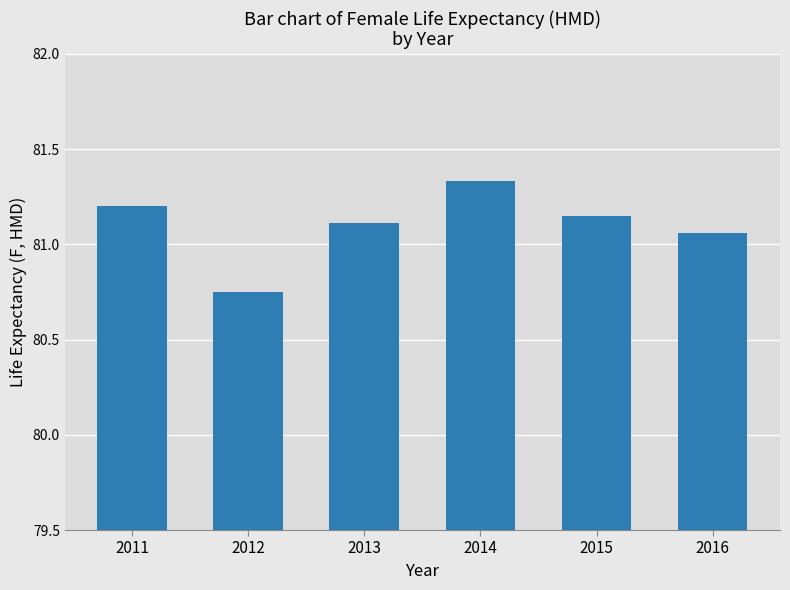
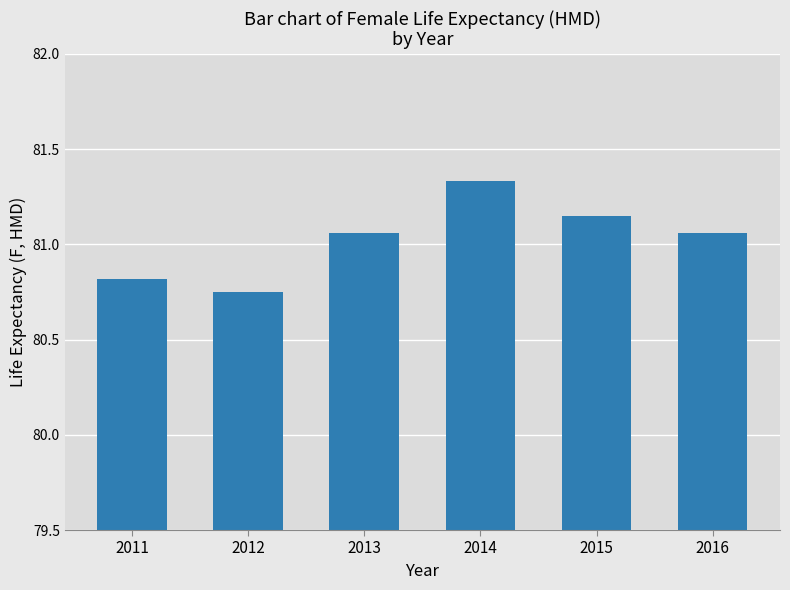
2011: 81.20 -> 80.82
2013: 81.11 -> 81.06
